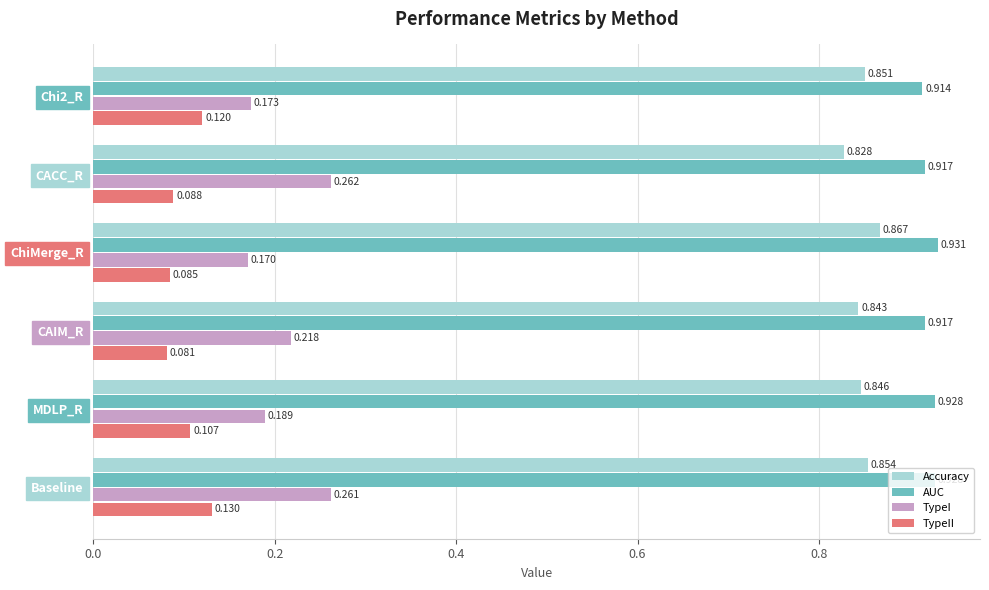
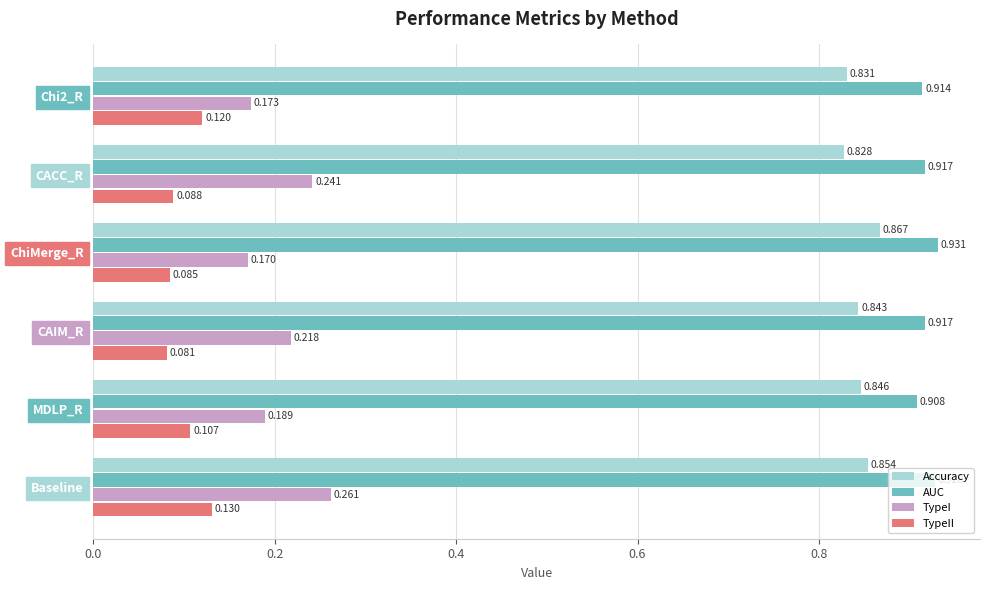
Accuracy, Chi2_R: 0.851 -> 0.831
TypeI, CACC_R: 0.262 -> 0.241
AUC, MDLP_R: 0.928 -> 0.908
